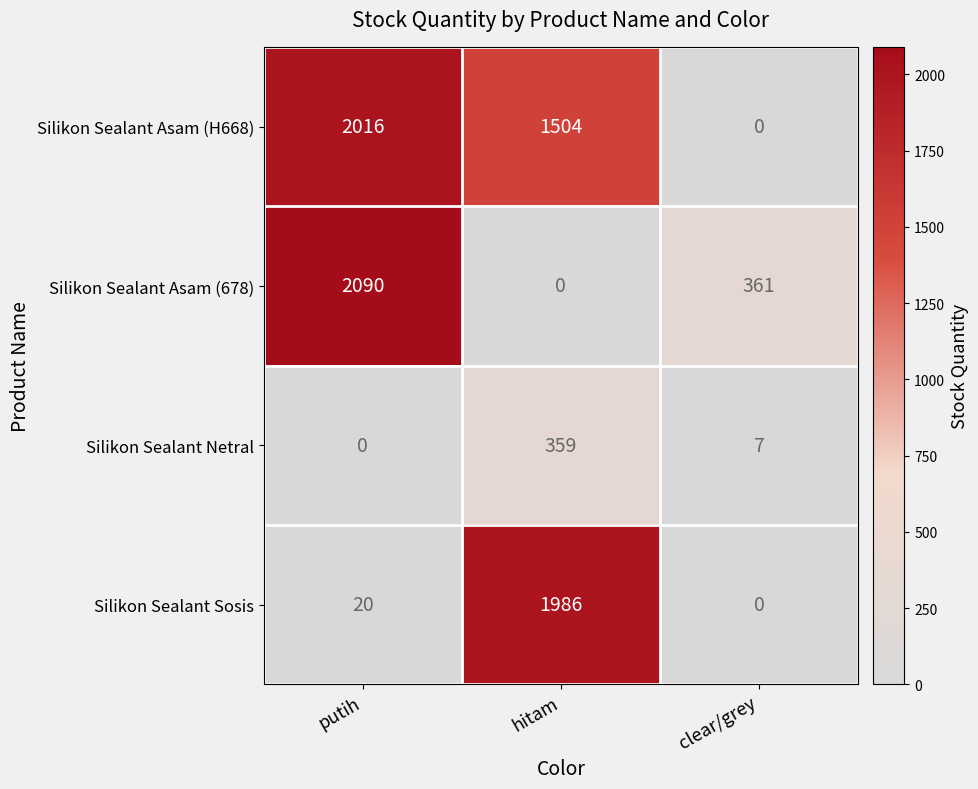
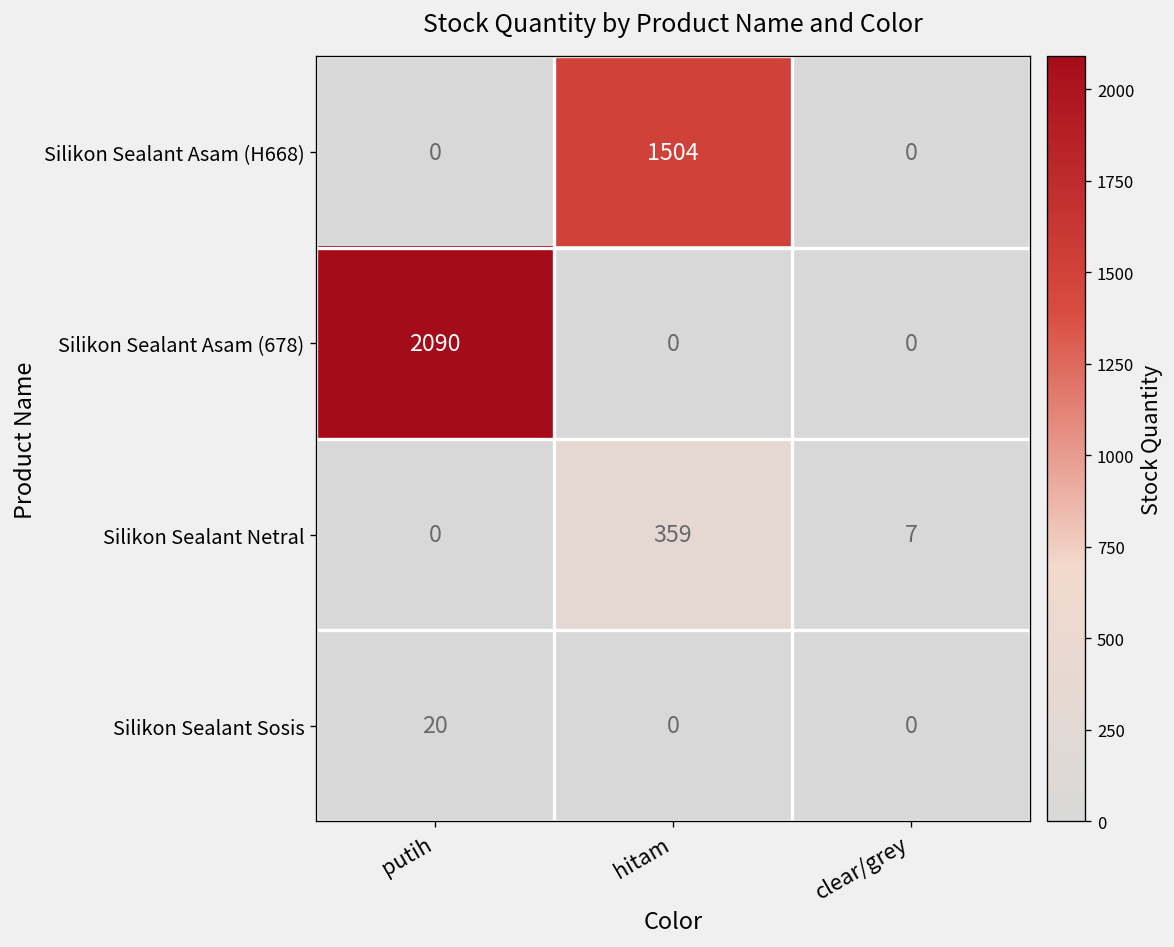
Silikon Sealant Asam (H668), putih: 2016 -> 0
Silikon Sealant Asam (678), clear/grey: 361 -> 0
Silikon Sealant Sosis, hitam: 1986 -> 0
